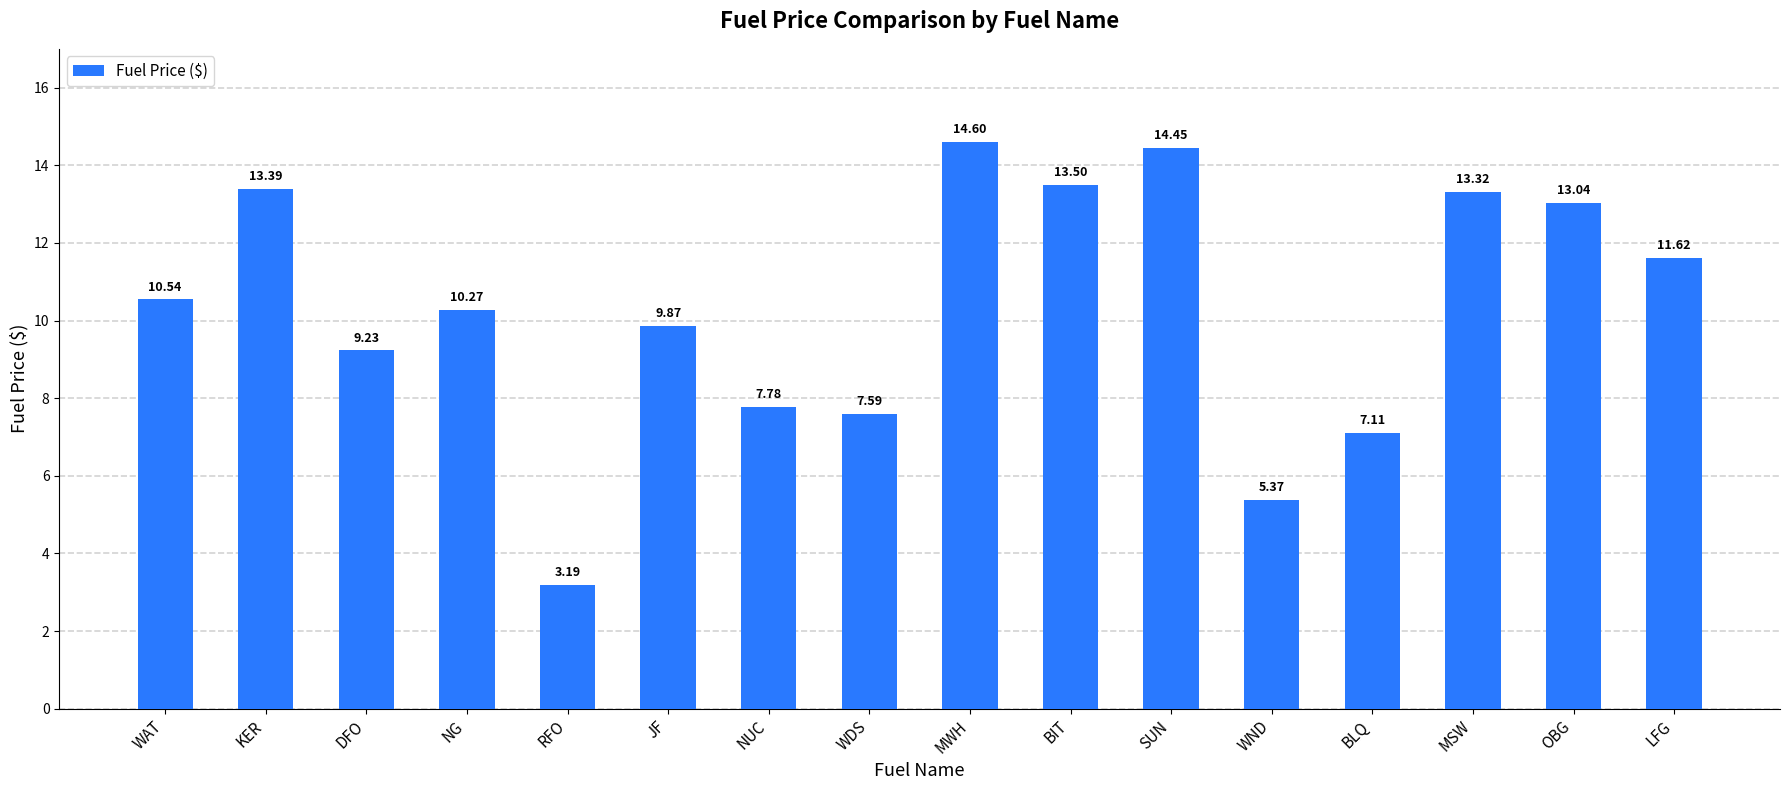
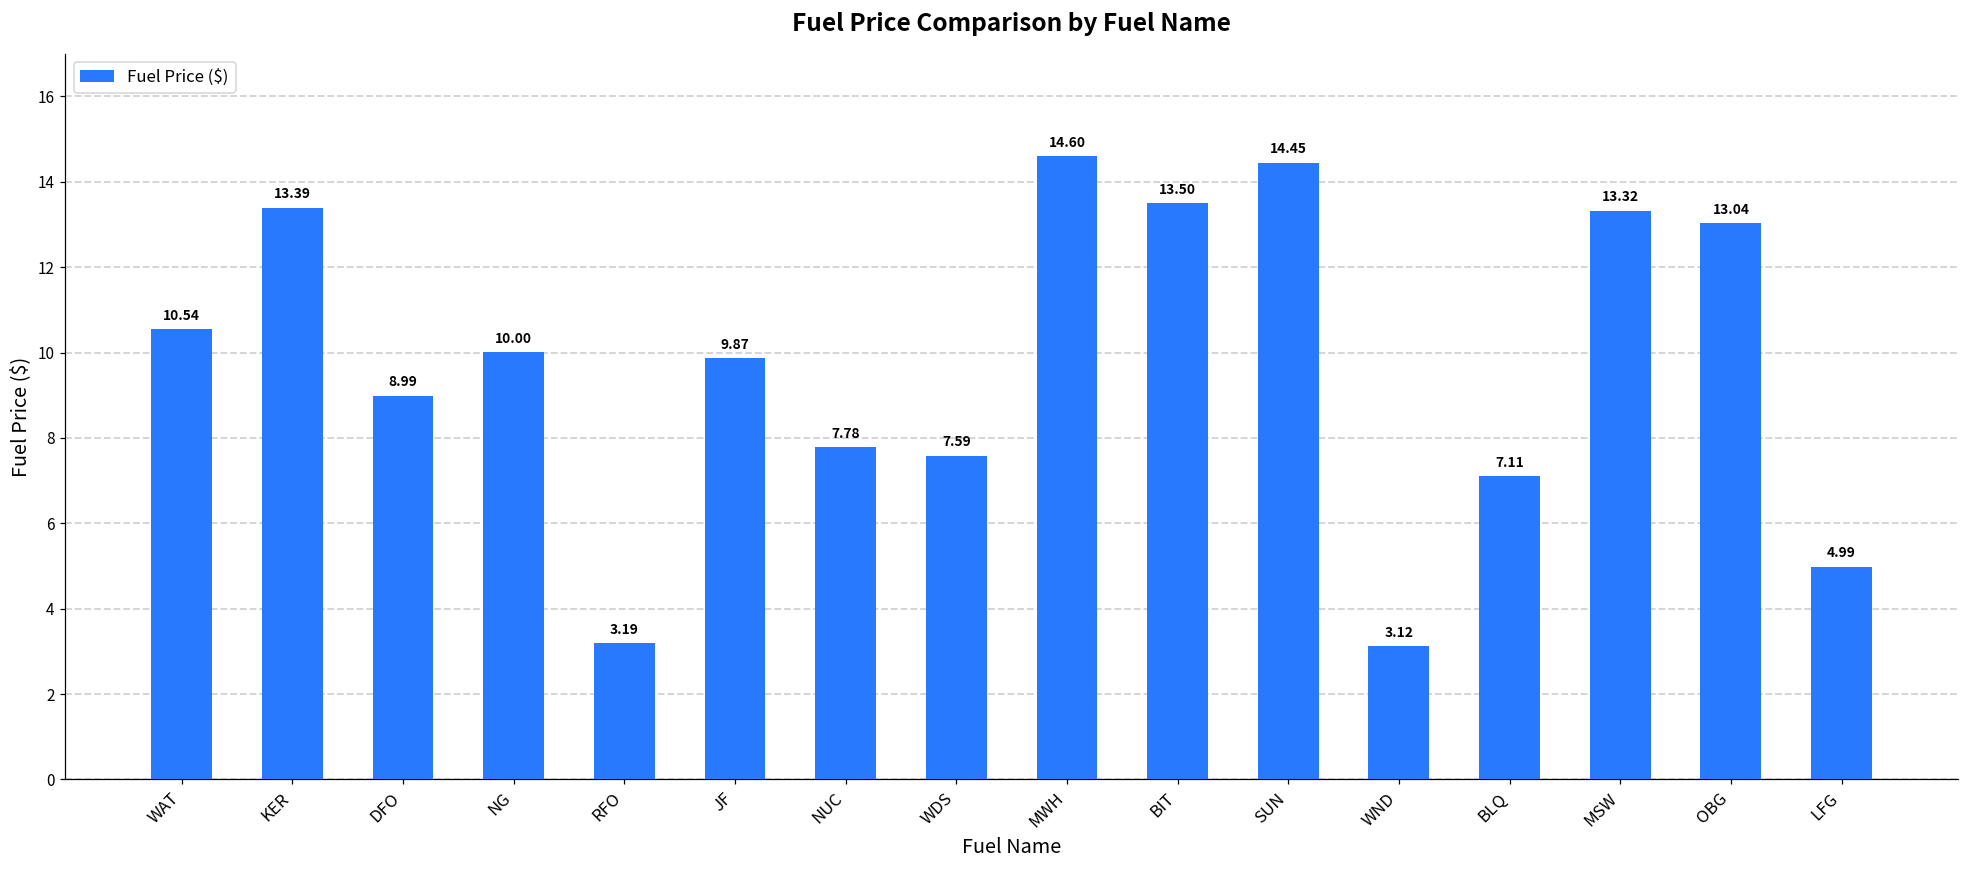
DFO: 9.23 -> 8.99
NG: 10.27 -> 10.00
WND: 5.37 -> 3.12
LFG: 11.62 -> 4.99
